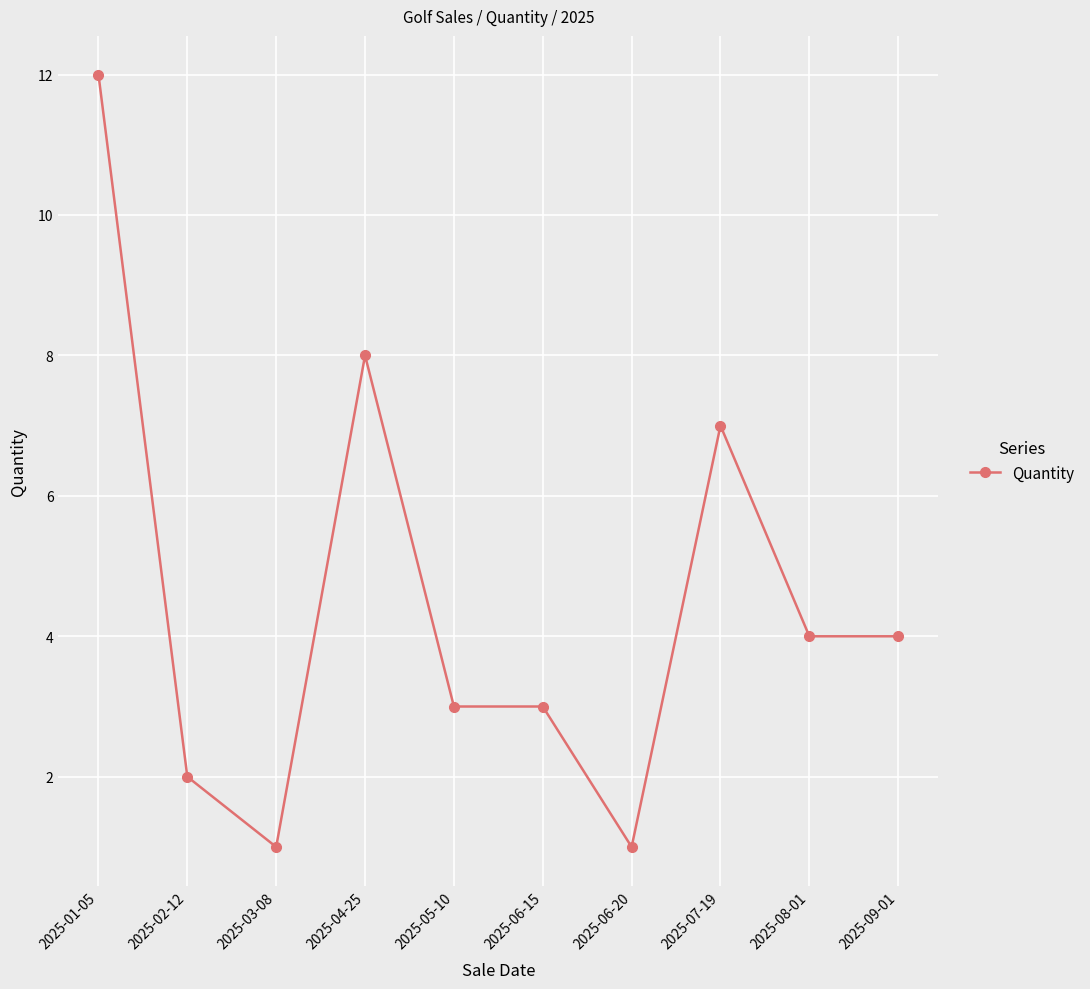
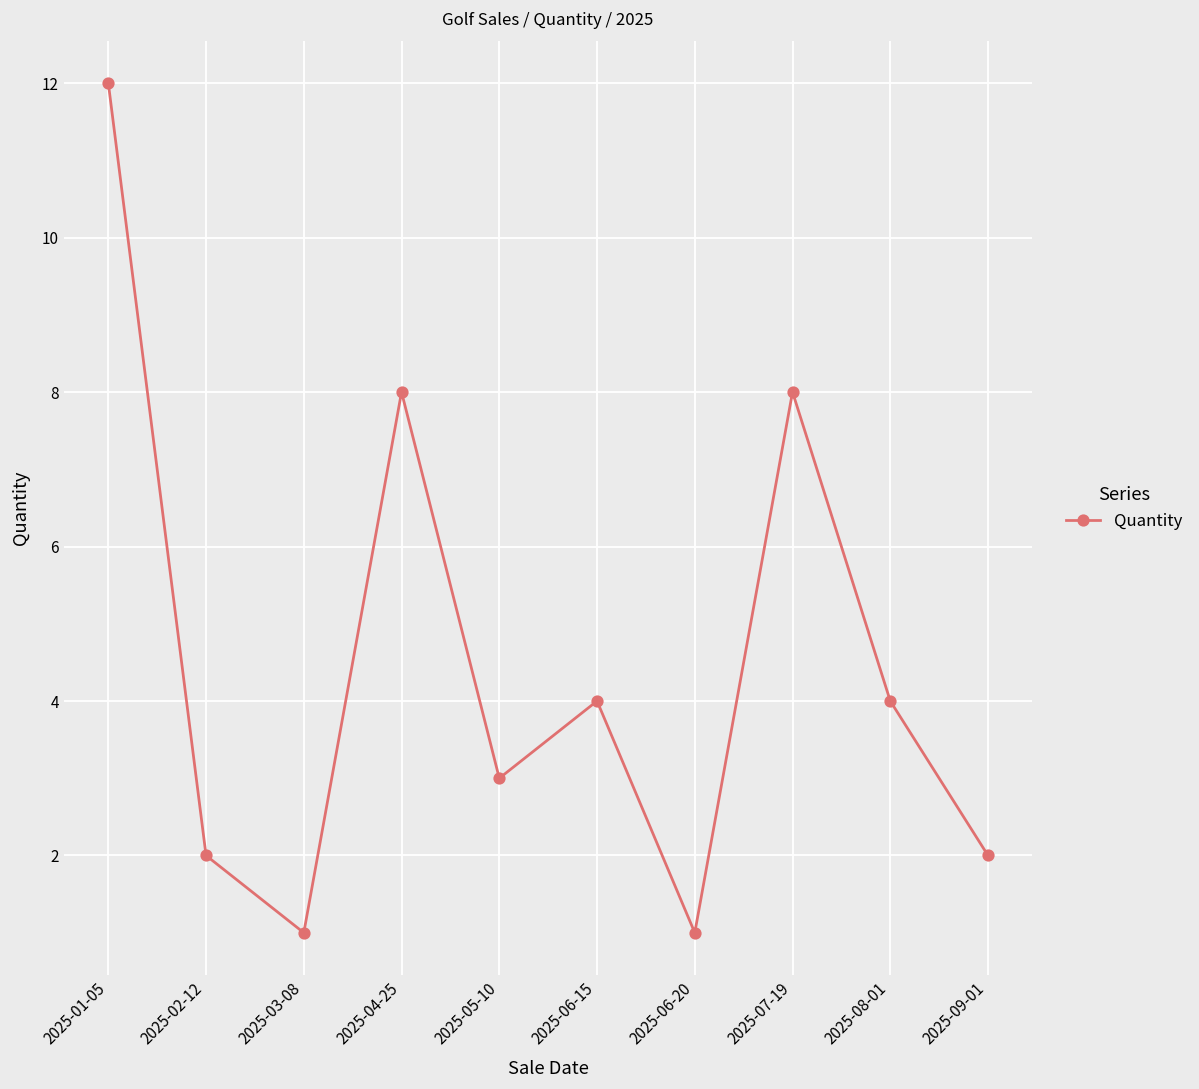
2025-06-15: 3 -> 4
2025-07-19: 7 -> 8
2025-09-01: 4 -> 2
